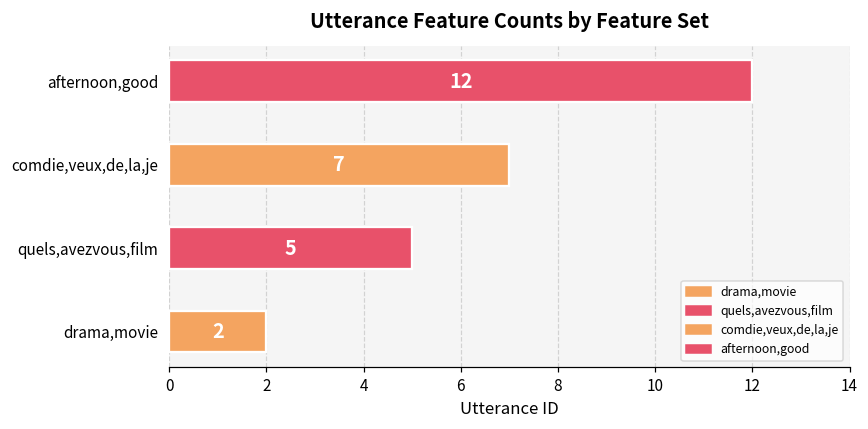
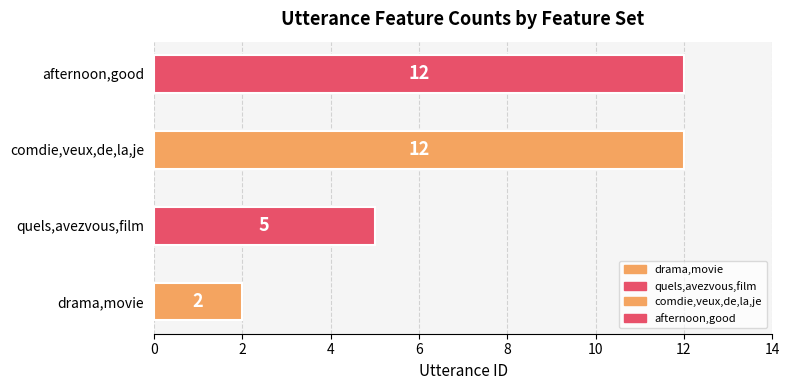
comdie,veux,de,la,je: 7 -> 12
